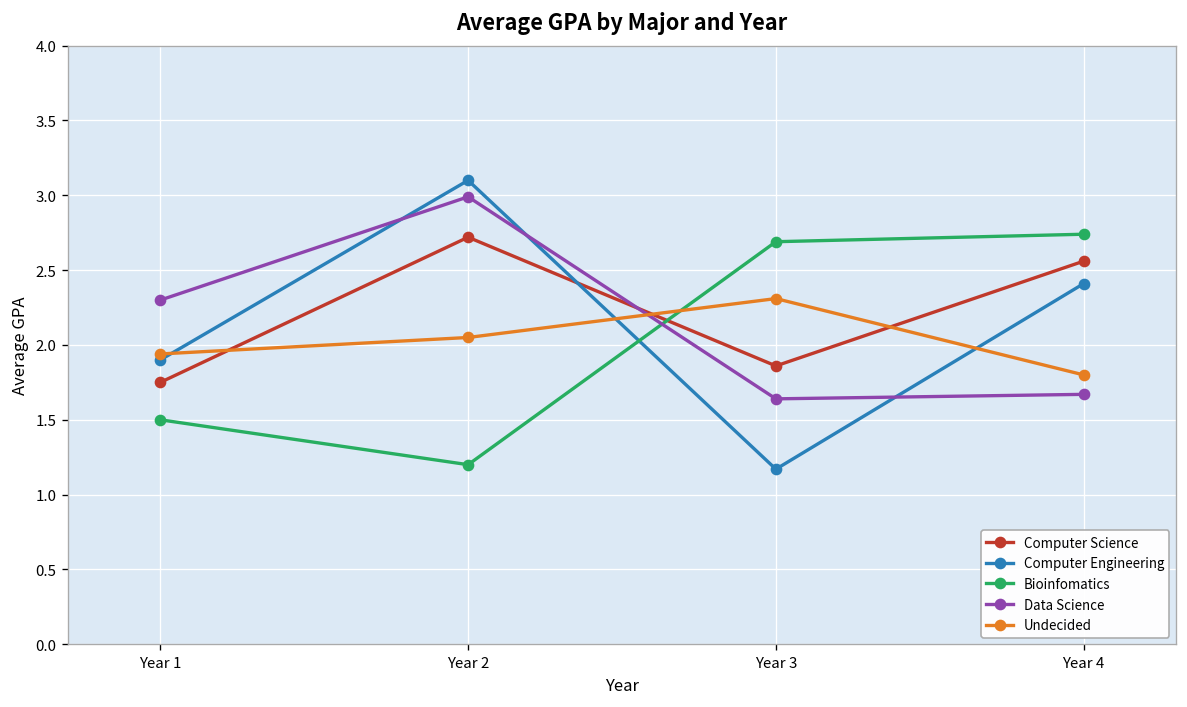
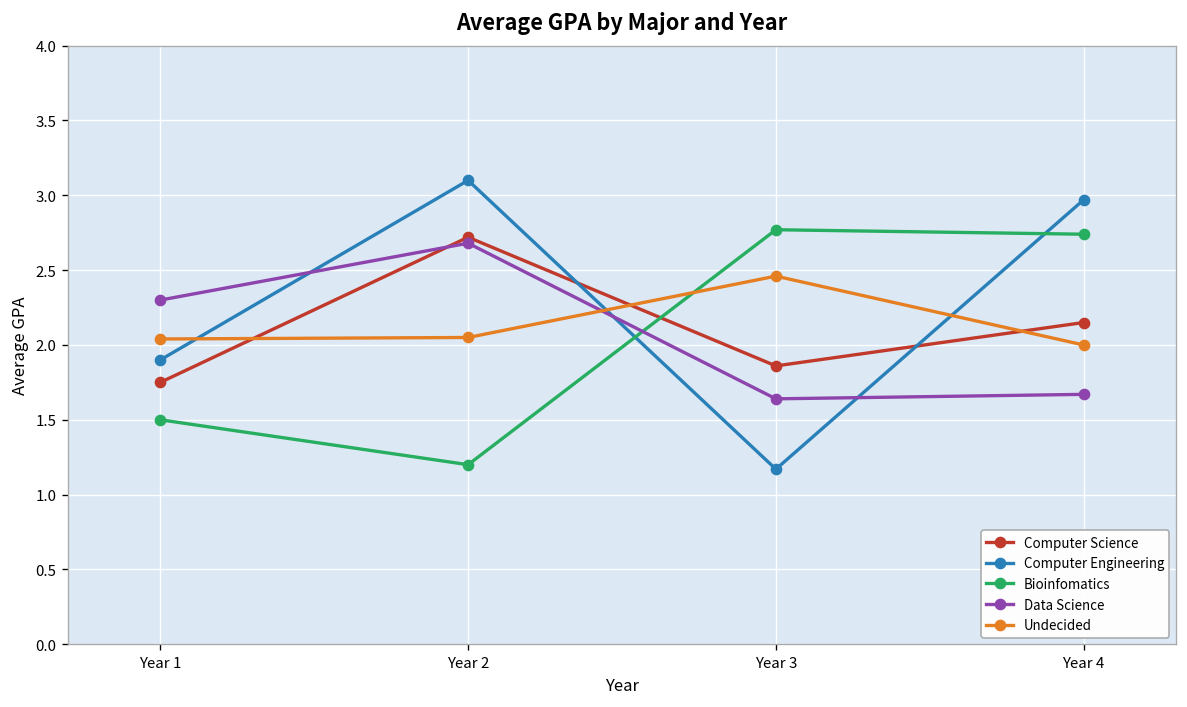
Undecided, Year 1: 1.94 -> 2.04
Data Science, Year 2: 2.99 -> 2.68
Bioinfomatics, Year 3: 2.69 -> 2.77
Undecided, Year 3: 2.31 -> 2.46
Computer Science, Year 4: 2.56 -> 2.15
Computer Engineering, Year 4: 2.41 -> 2.97
Undecided, Year 4: 1.8 -> 2.0
